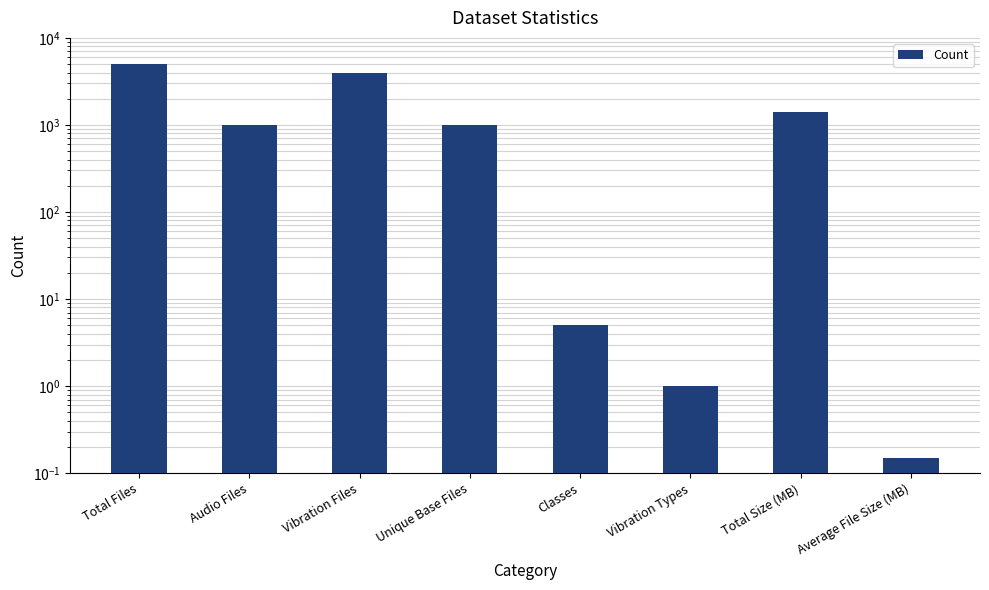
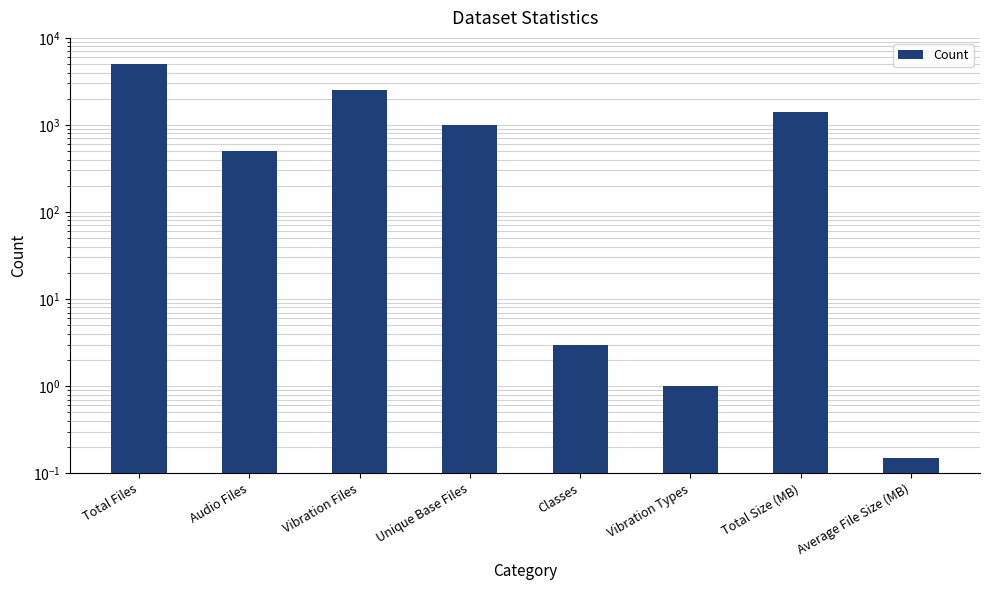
Audio Files: 1000 -> 500
Vibration Files: 4000 -> 2500
Classes: 5 -> 3
